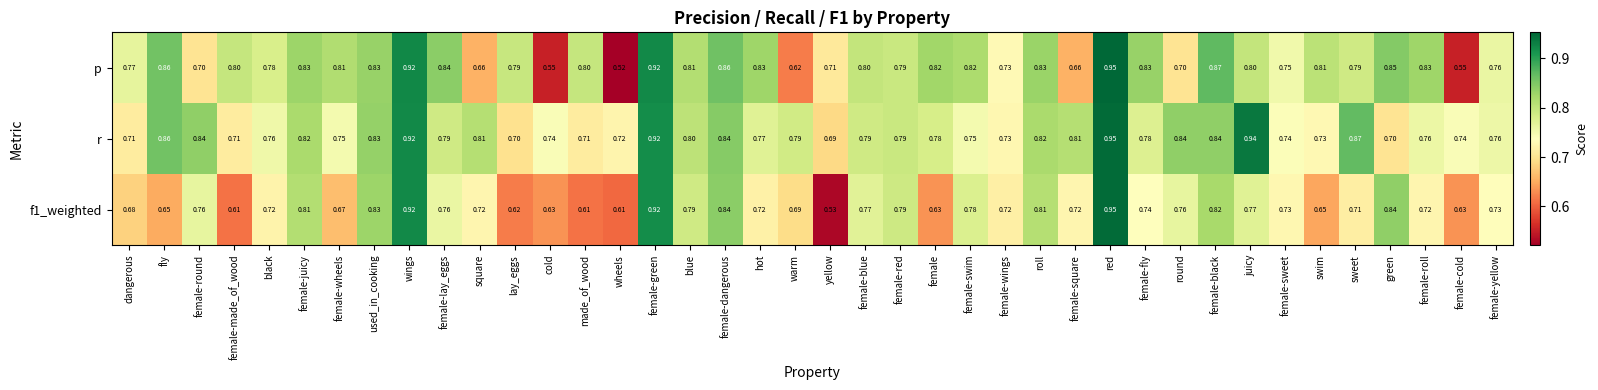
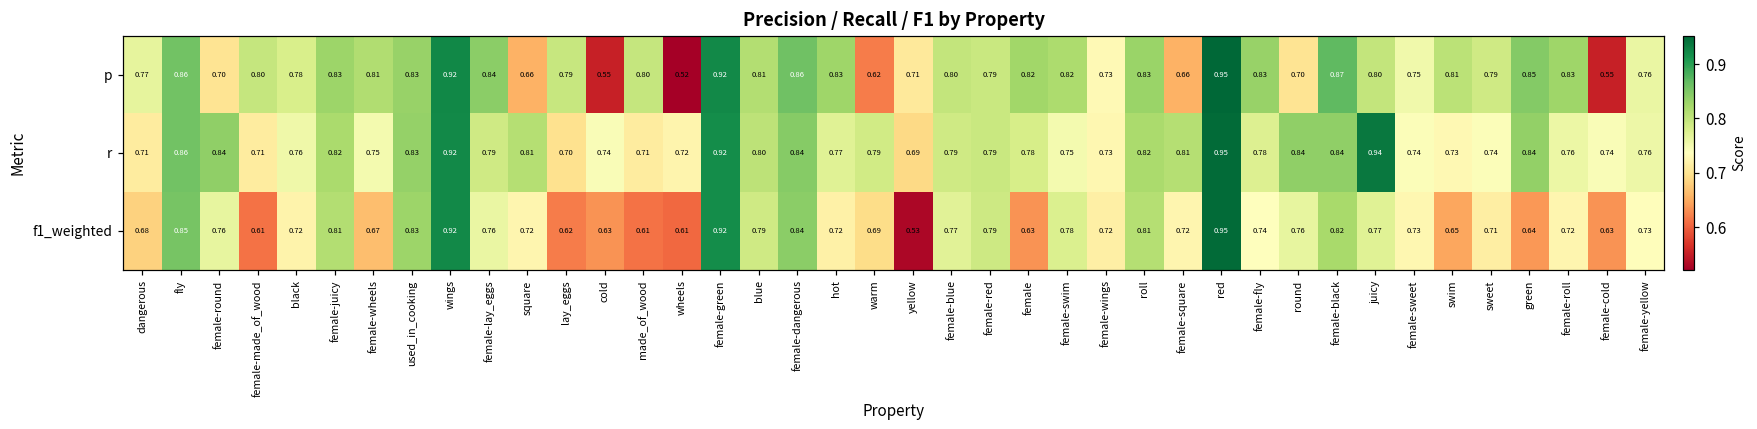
r, sweet: 0.87 -> 0.74
r, green: 0.70 -> 0.84
f1_weighted, fly: 0.65 -> 0.85
f1_weighted, green: 0.84 -> 0.64
